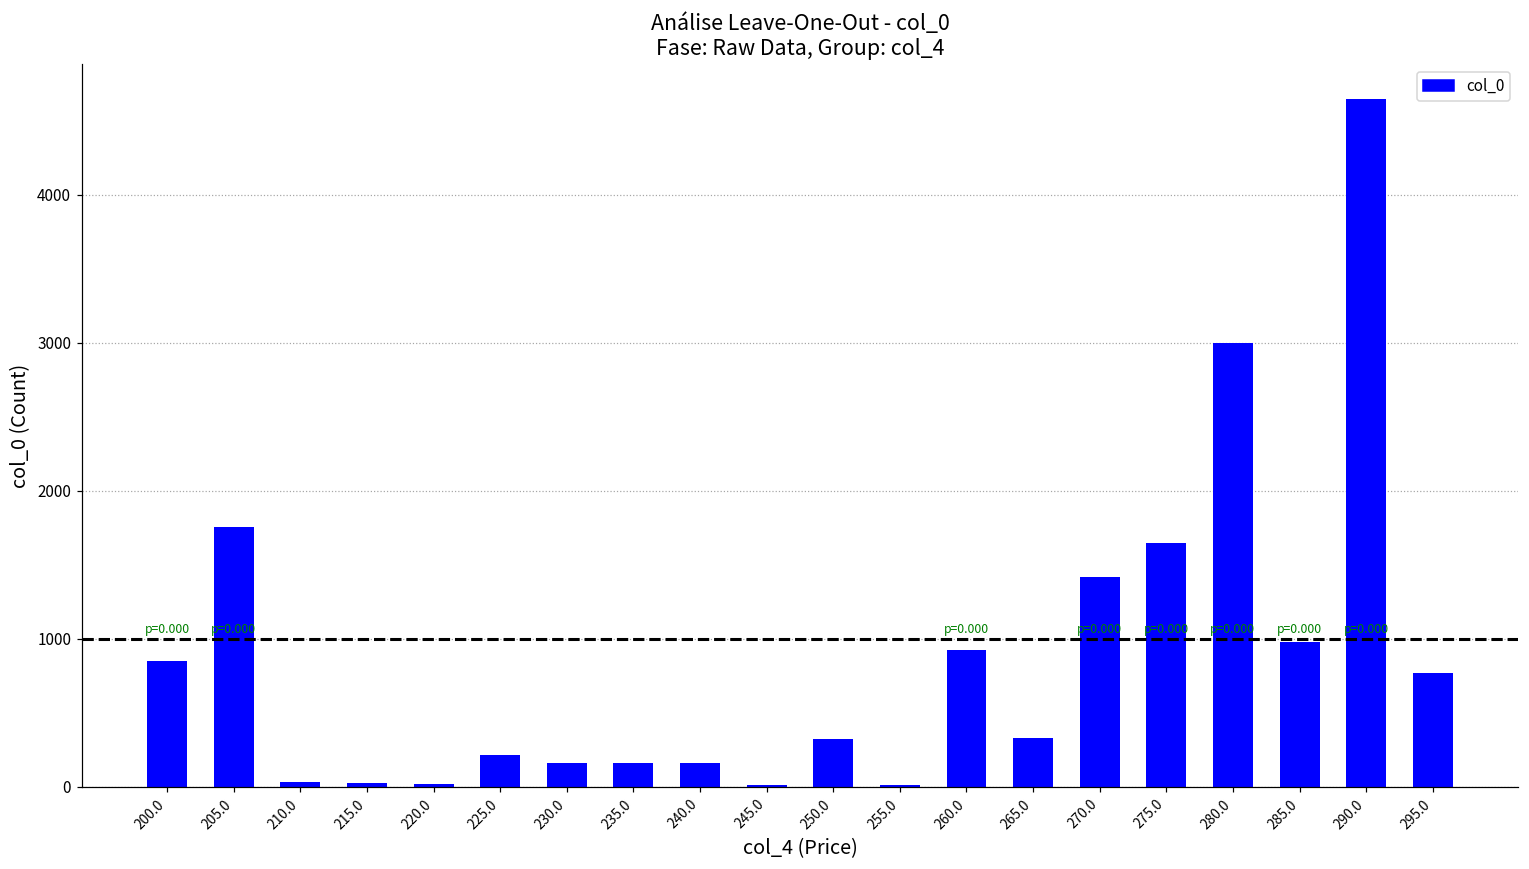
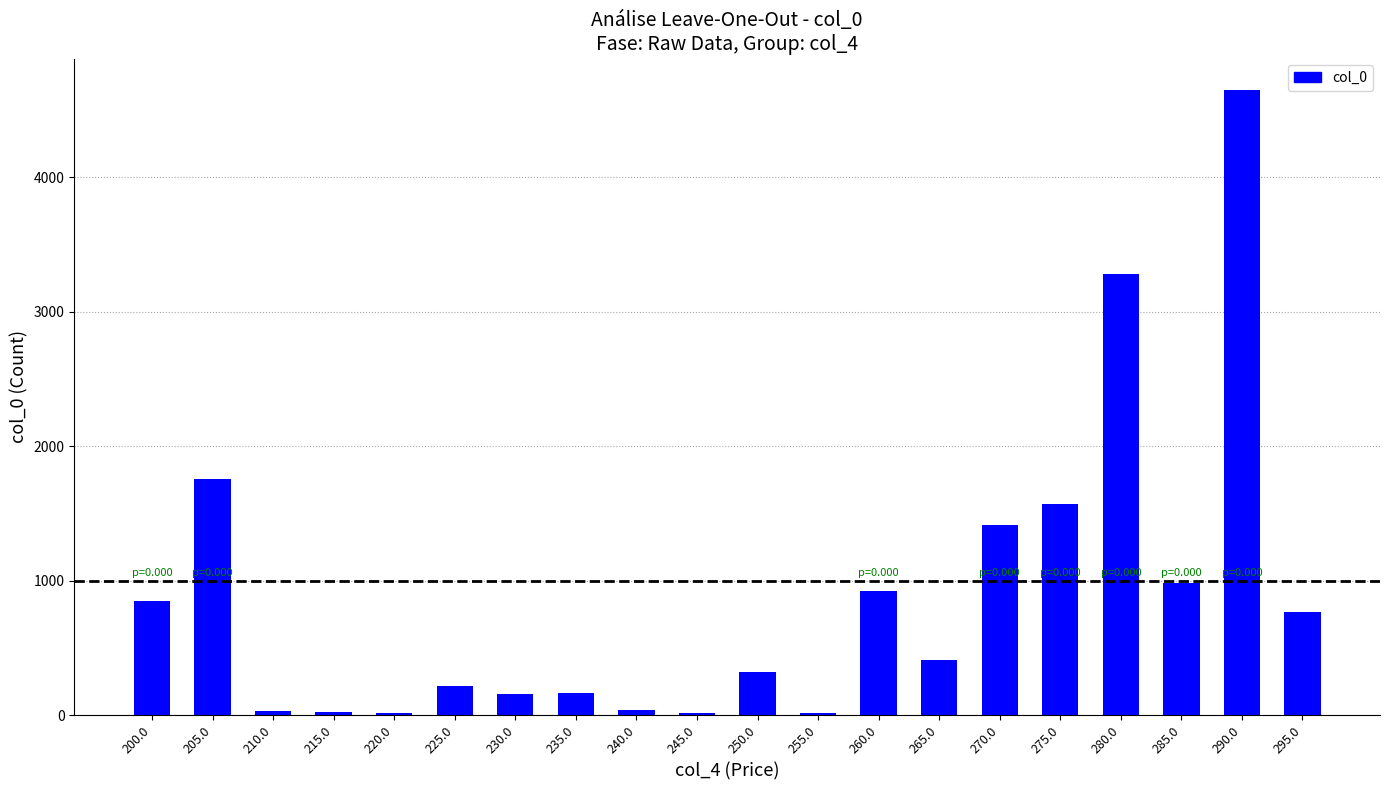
240.0: 160 -> 40
265.0: 330 -> 410
275.0: 1650 -> 1570
280.0: 3000 -> 3280
